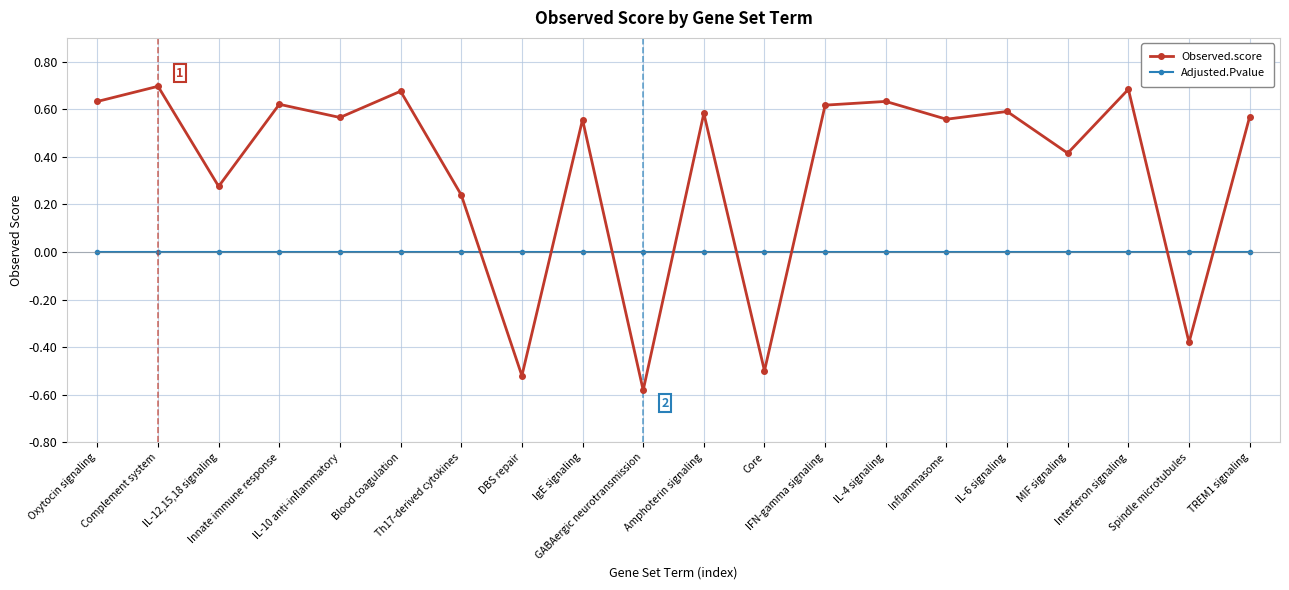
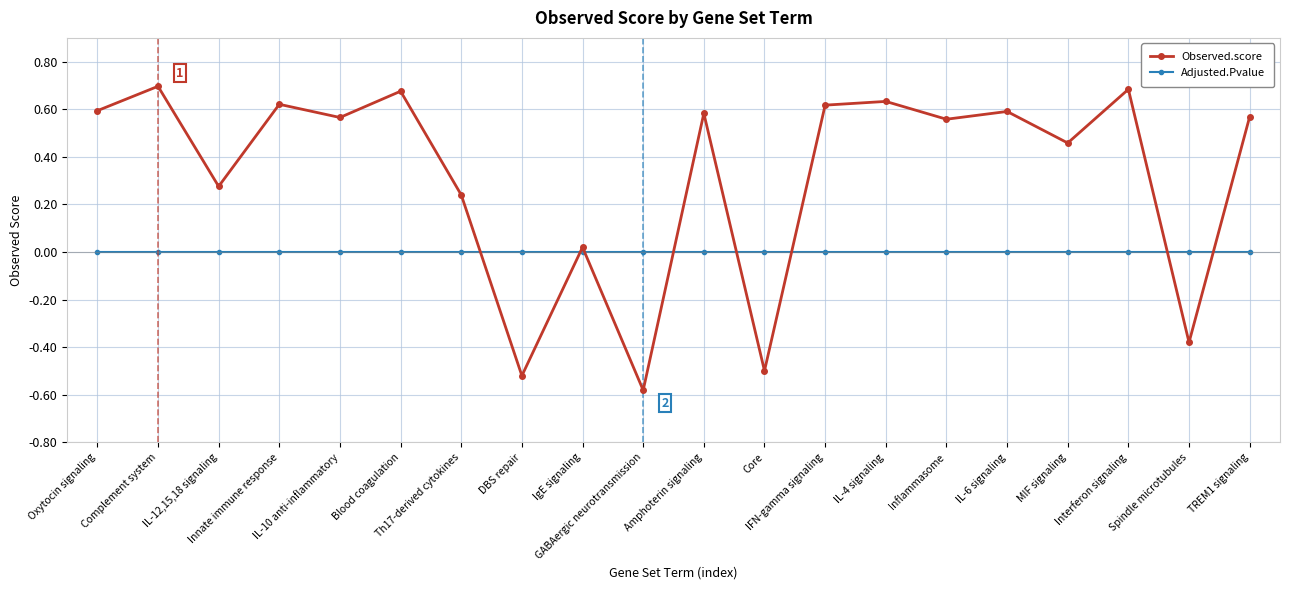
Observed.score, Oxytocin signaling: 0.63 -> 0.59
Observed.score, IgE signaling: 0.56 -> 0.02
Observed.score, MIF signaling: 0.42 -> 0.46
